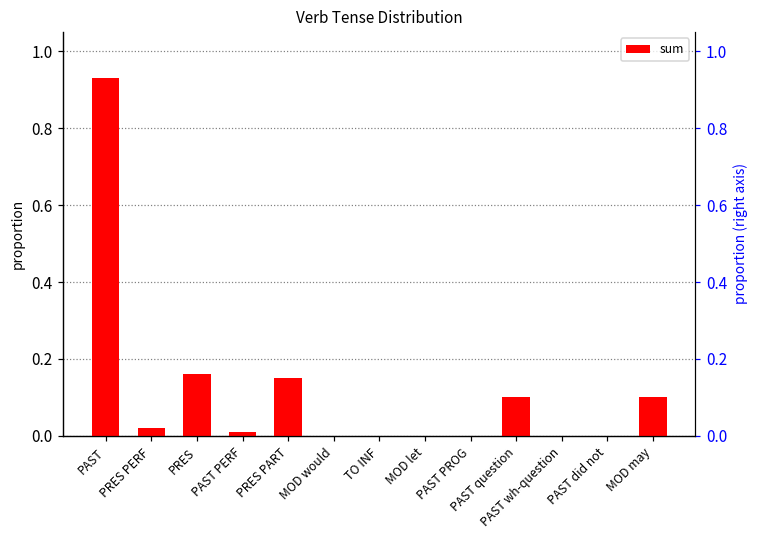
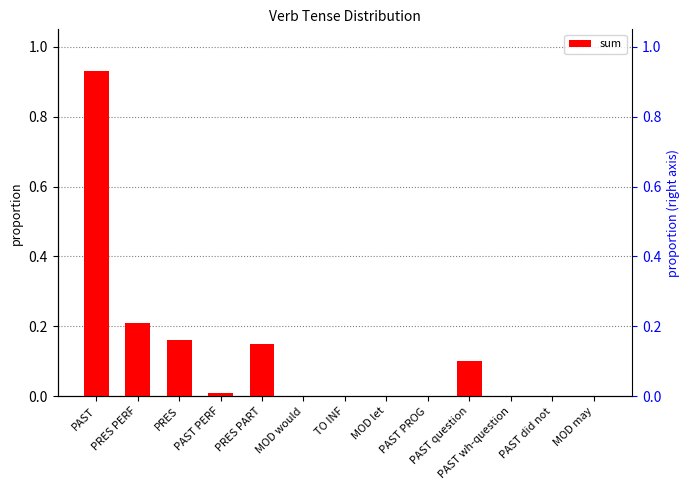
PRES PERF: 0.02 -> 0.21
MOD may: 0.1 -> 0.0
